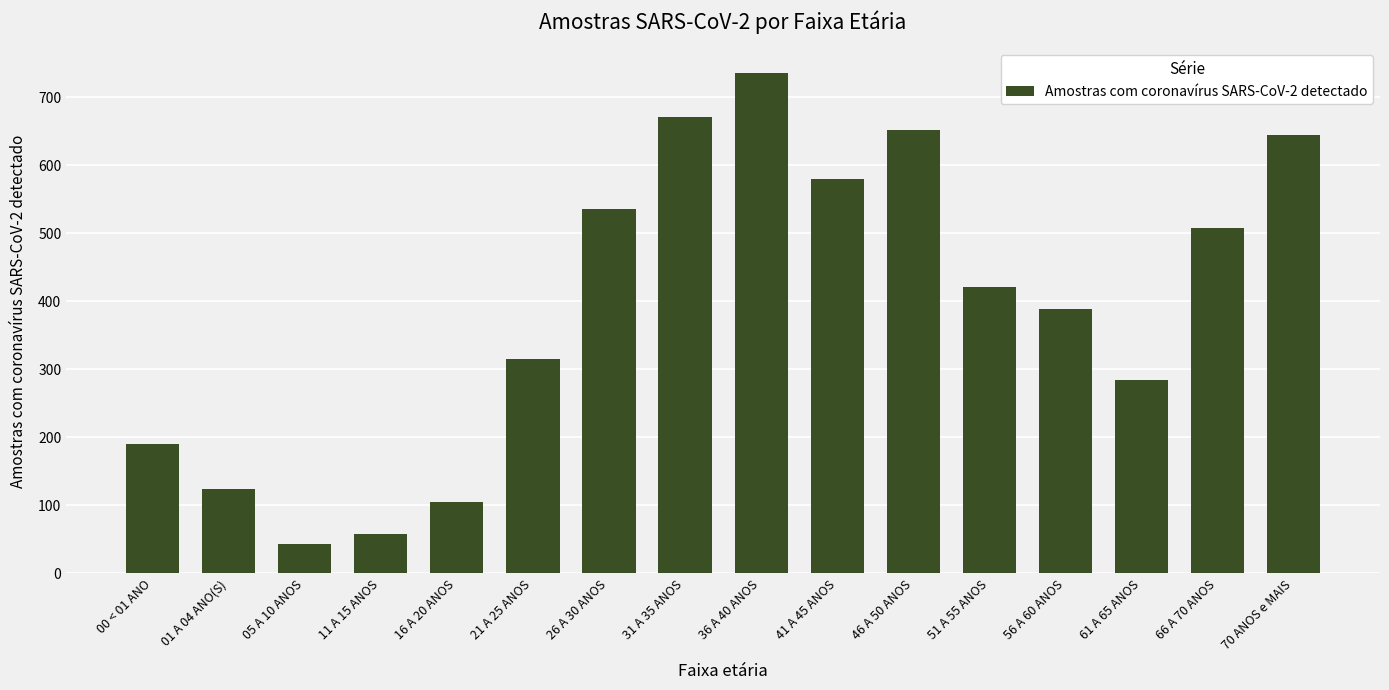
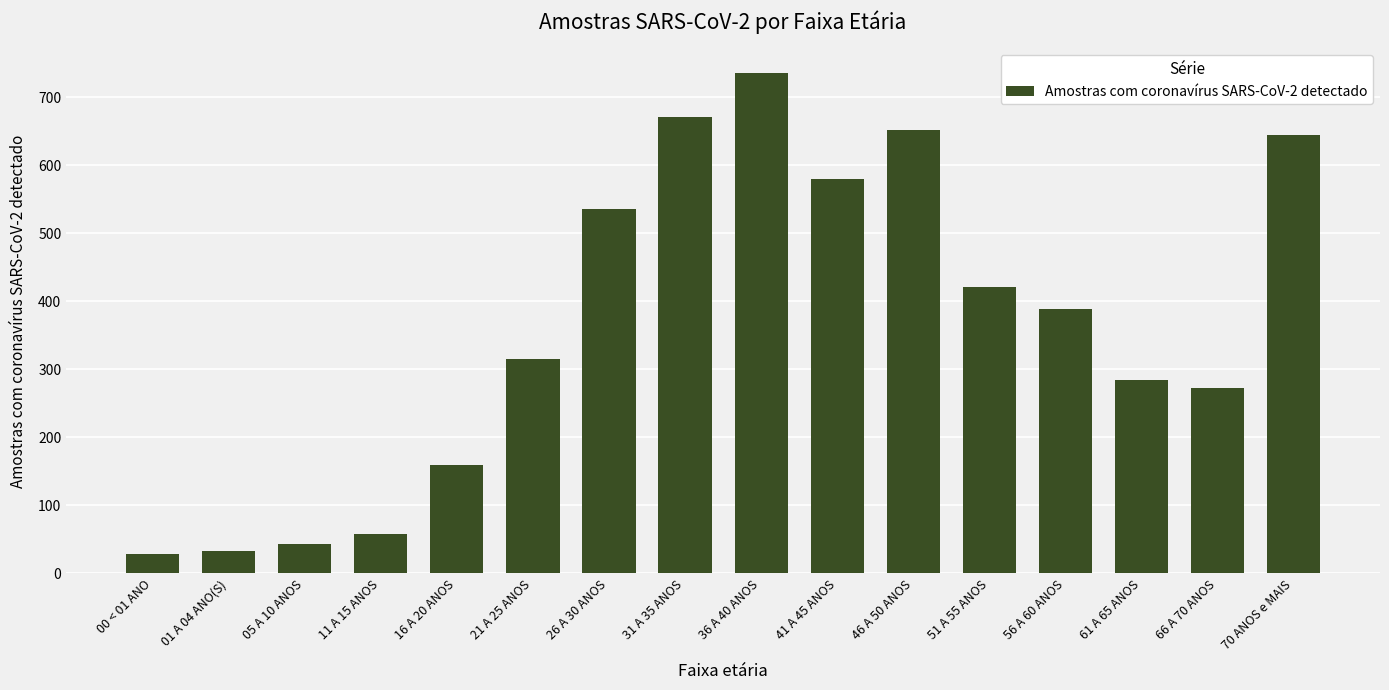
00 < 01 ANO: 190 -> 30
01 A 04 ANO(S): 120 -> 30
16 A 20 ANOS: 110 -> 160
66 A 70 ANOS: 510 -> 270
